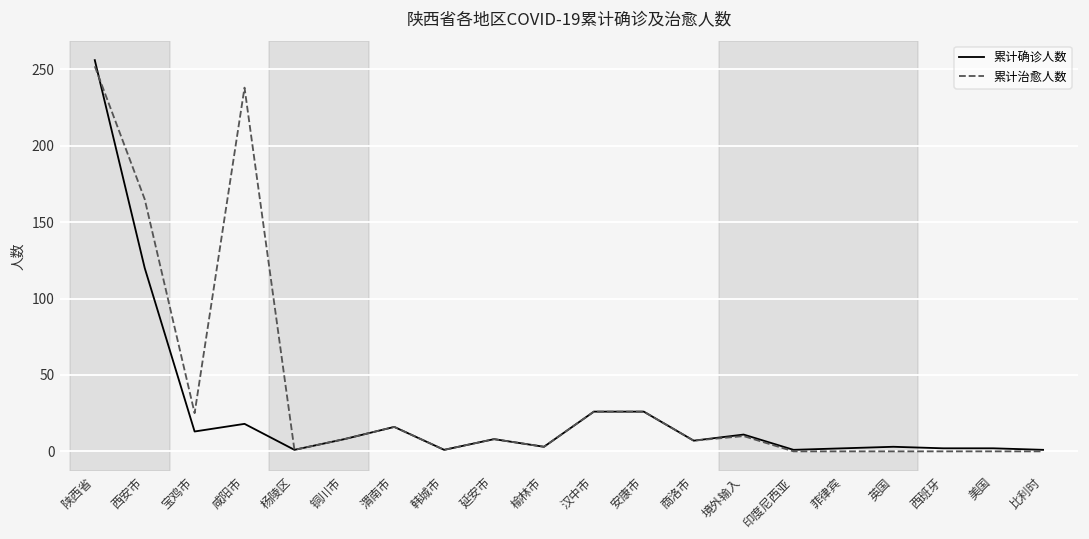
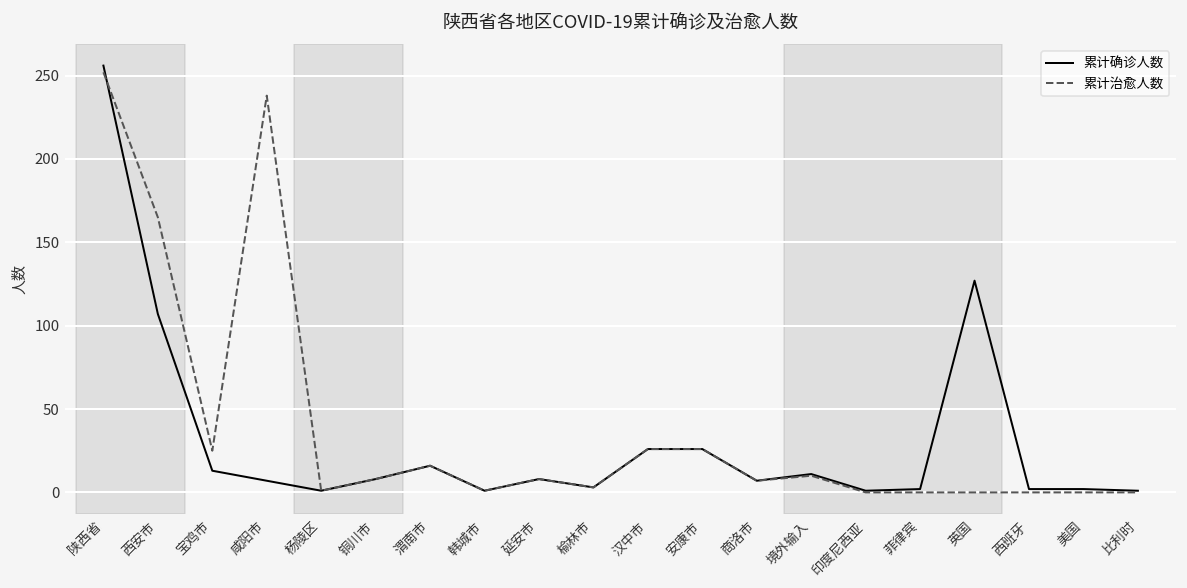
累计确诊人数, 西安市: 120 -> 107
累计确诊人数, 咸阳市: 18 -> 7
累计确诊人数, 英国: 3 -> 127
